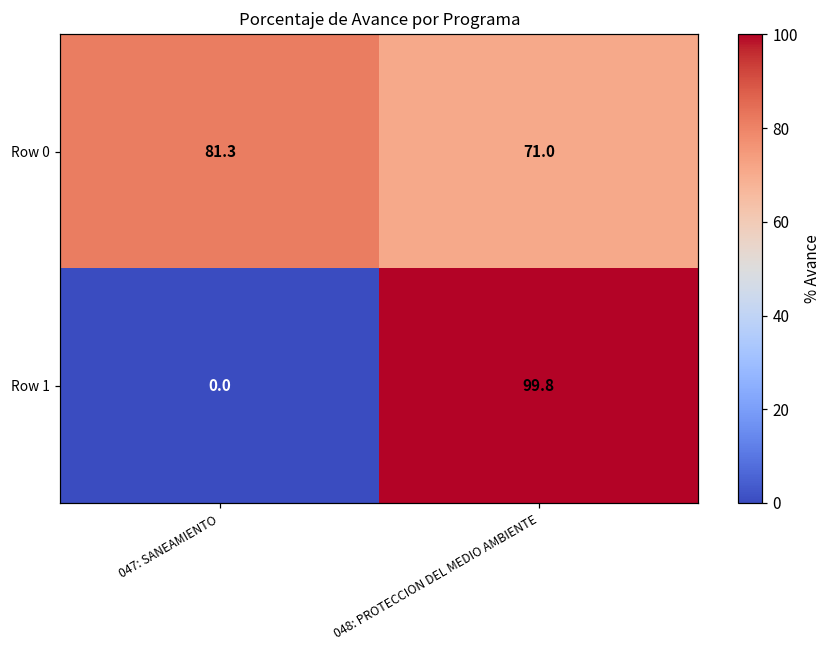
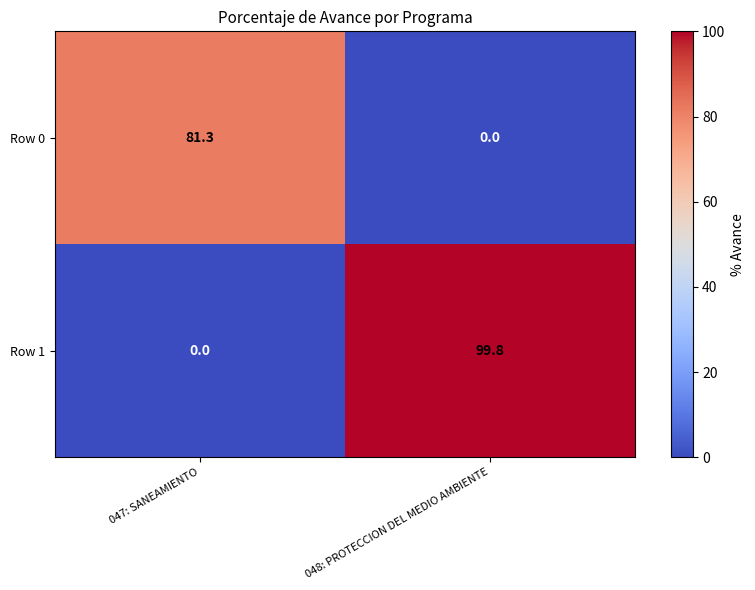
Row 0, 048: PROTECCION DEL MEDIO AMBIENTE: 71.0 -> 0.0
